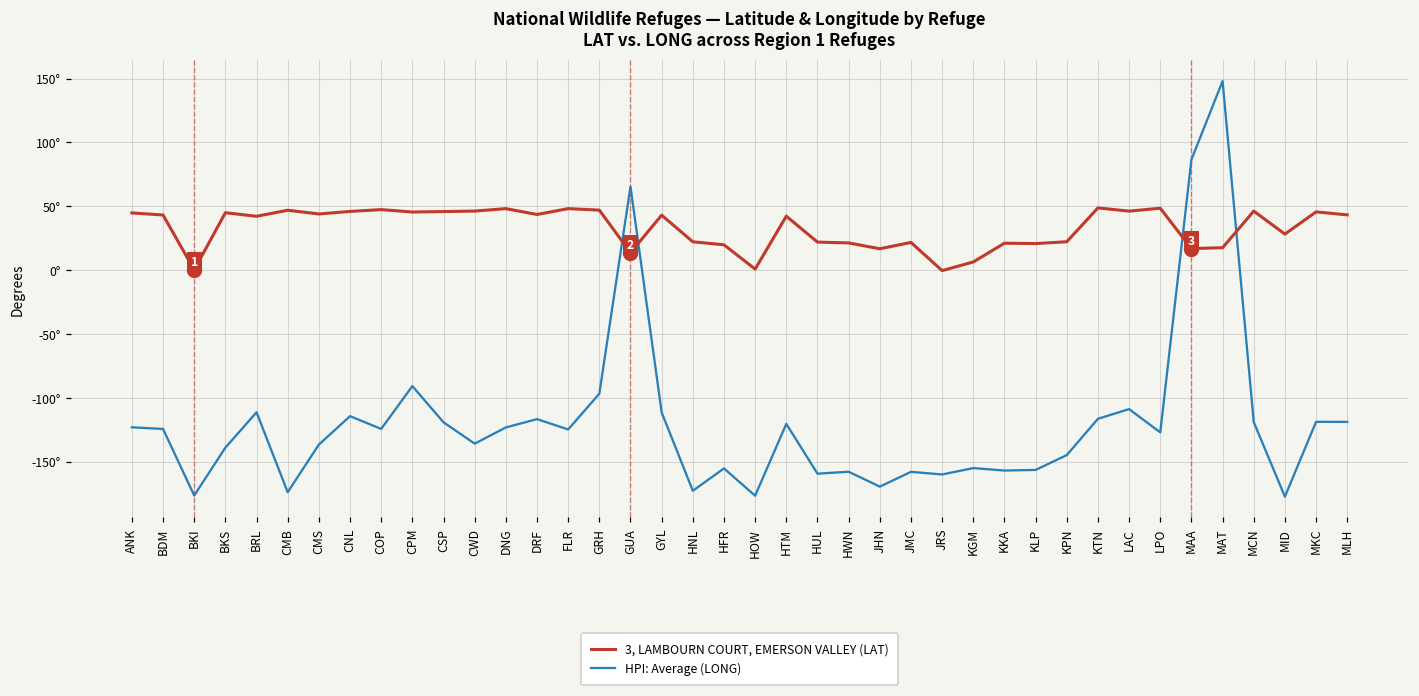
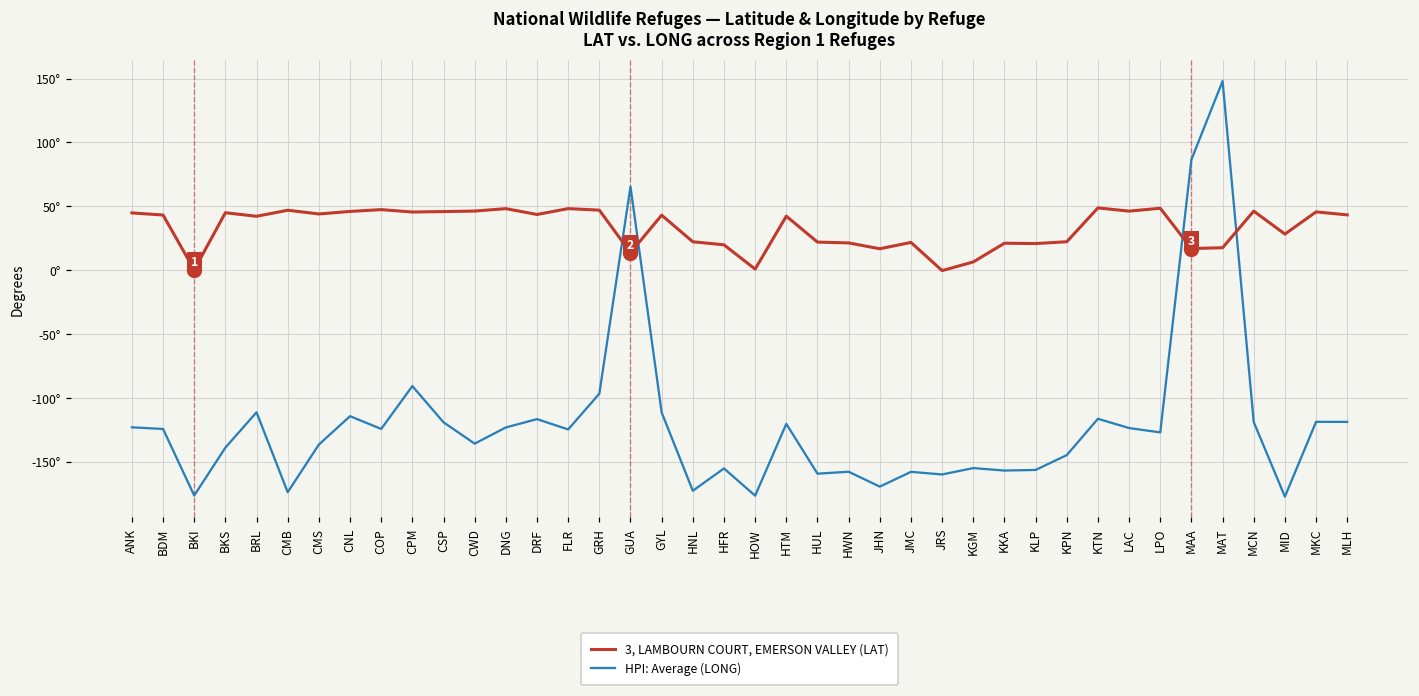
HPI: Average (LONG), LAC: -109° -> -124°
